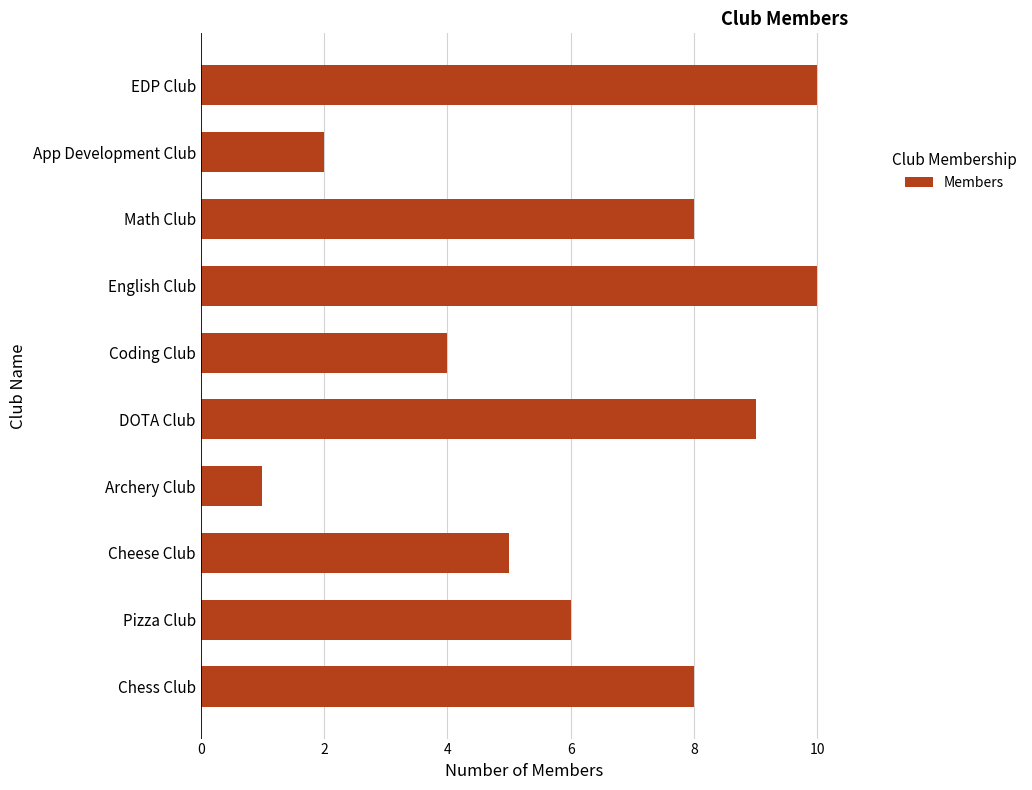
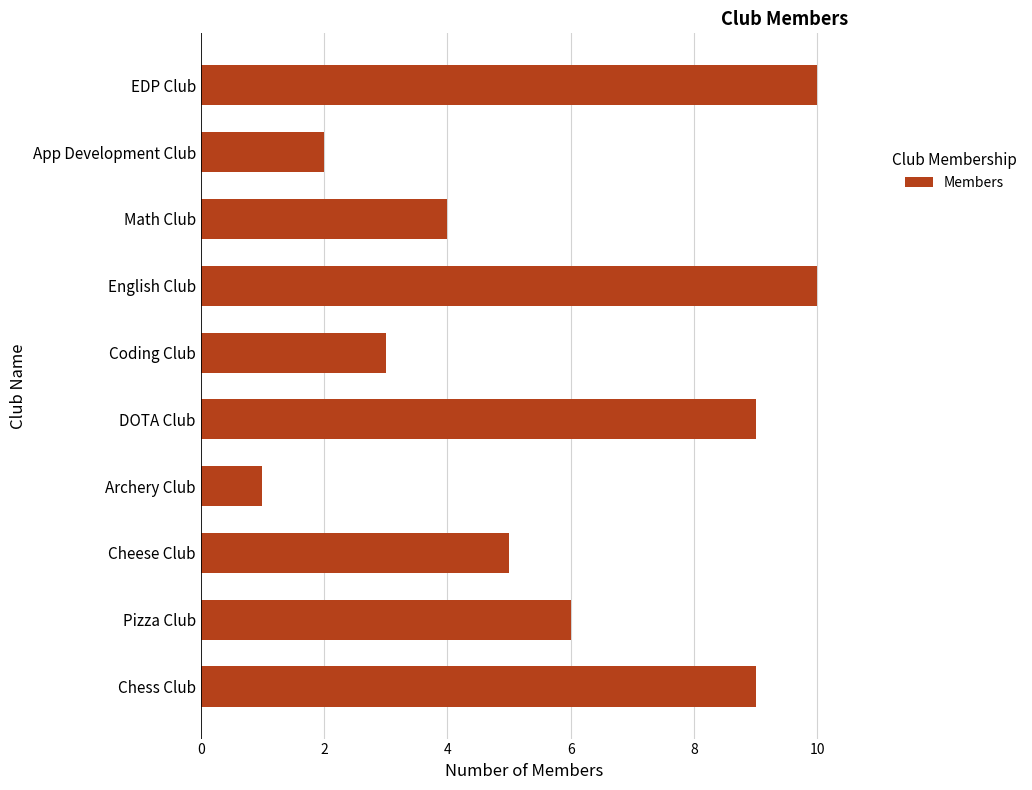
Math Club: 8 -> 4
Coding Club: 4 -> 3
Chess Club: 8 -> 9
